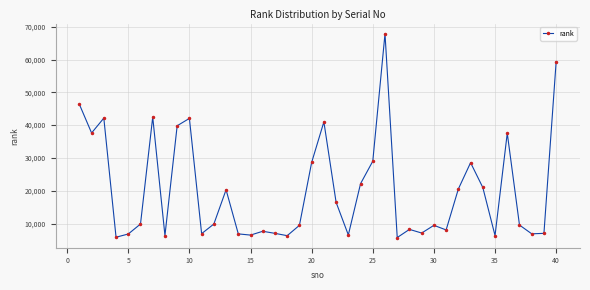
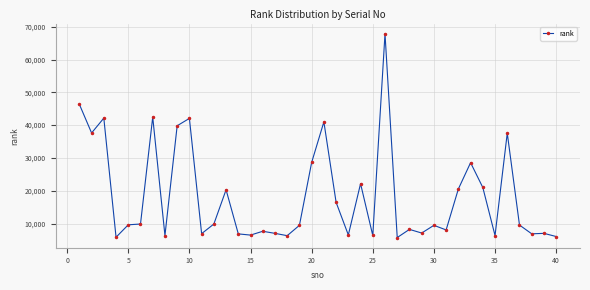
5: 7,000 -> 10,000
25: 29,000 -> 6,000
40: 59,000 -> 6,000
